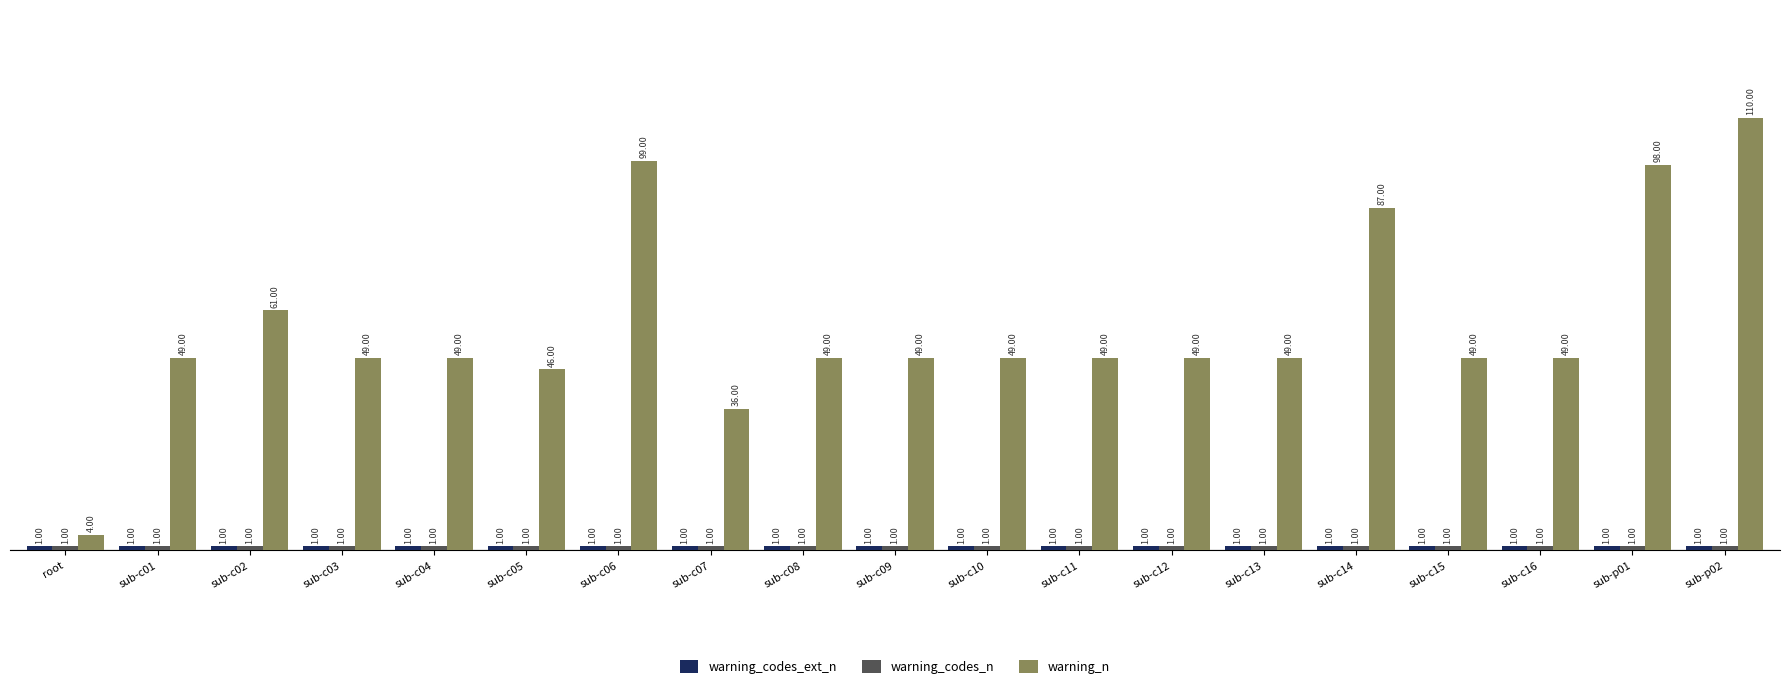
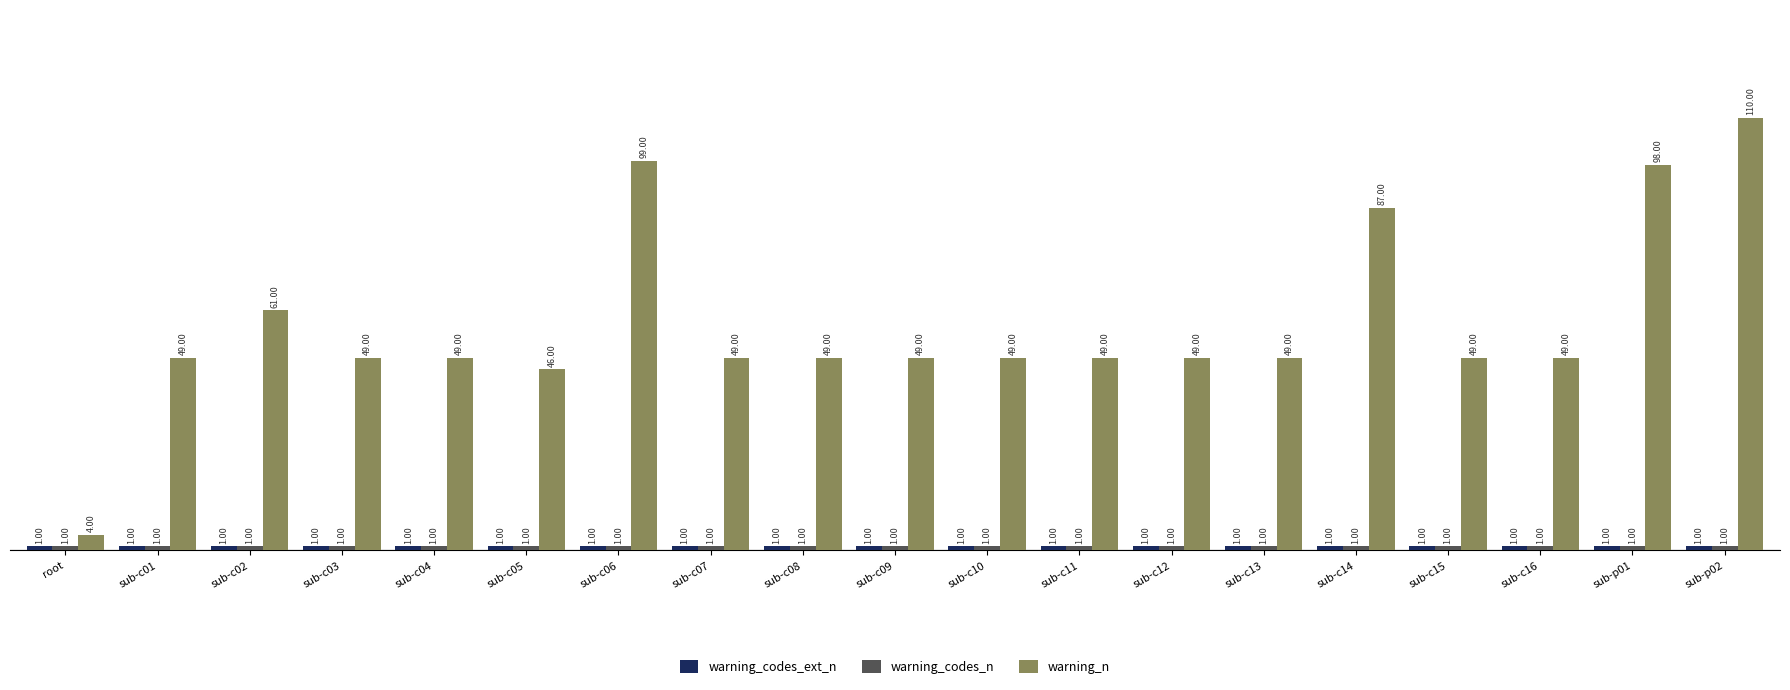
warning_n, sub-c07: 36.00 -> 49.00
